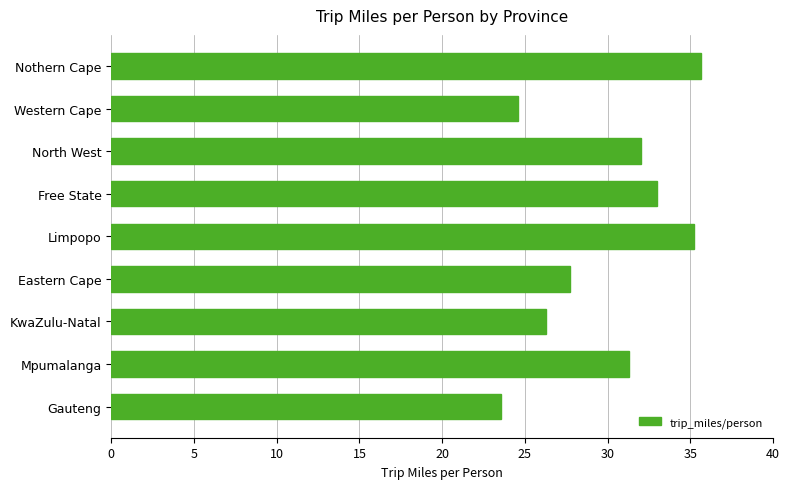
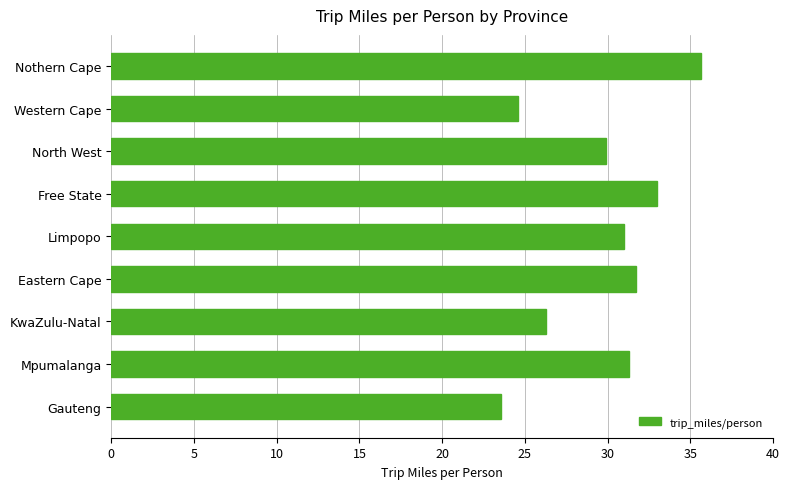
North West: 32.1 -> 29.9
Limpopo: 35.2 -> 31.0
Eastern Cape: 27.7 -> 31.7
